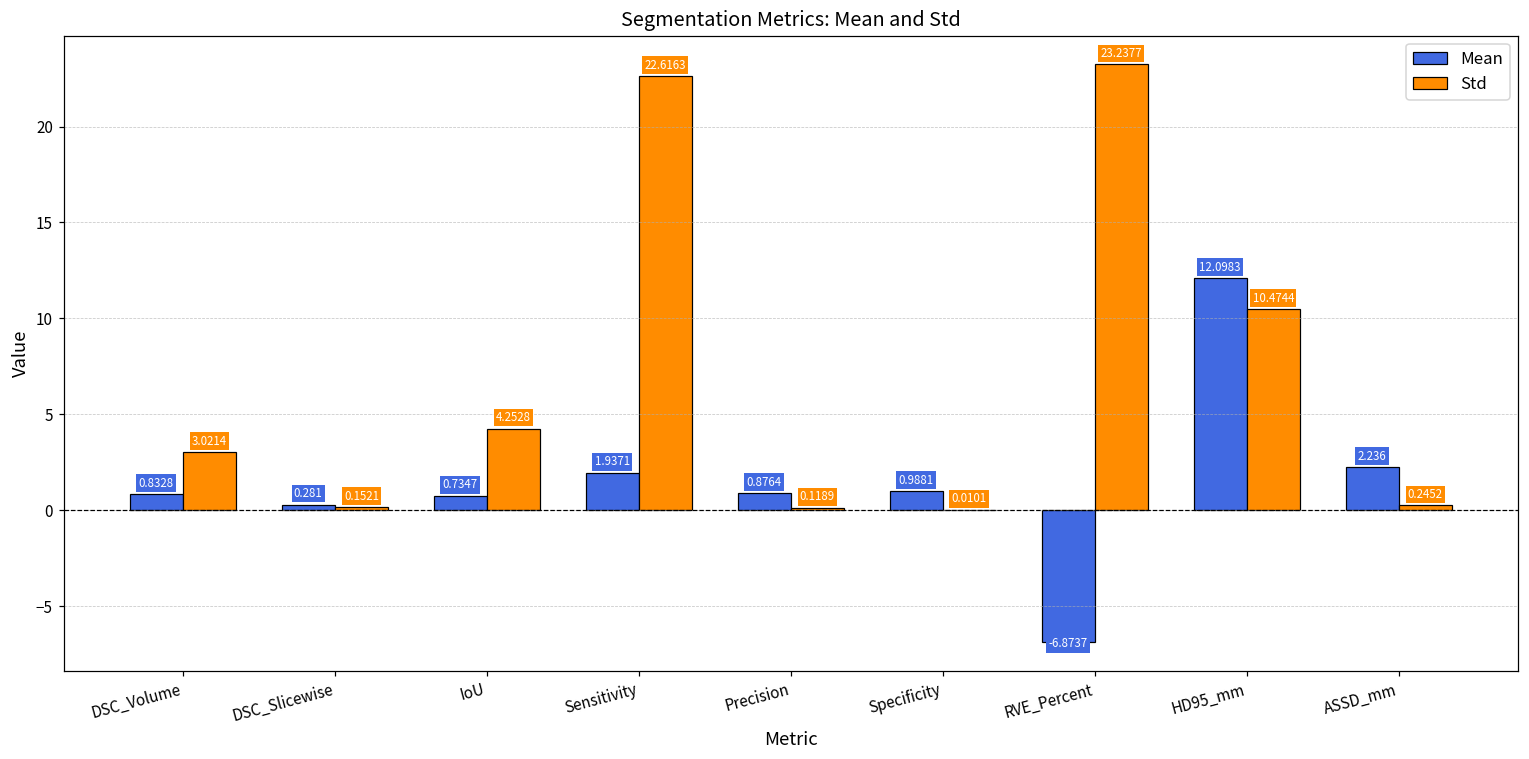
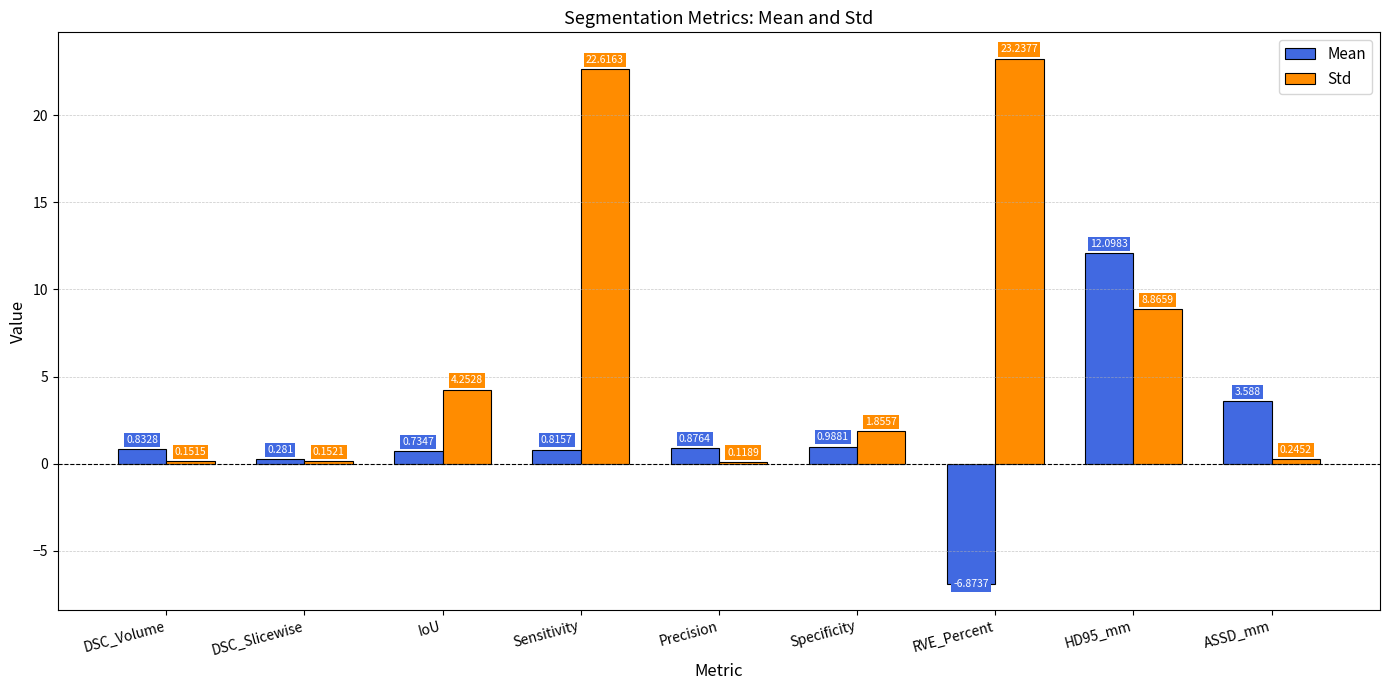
Std, DSC_Volume: 3.0214 -> 0.1515
Mean, Sensitivity: 1.9371 -> 0.8157
Std, Specificity: 0.0101 -> 1.8557
Std, HD95_mm: 10.4744 -> 8.8659
Mean, ASSD_mm: 2.236 -> 3.588
